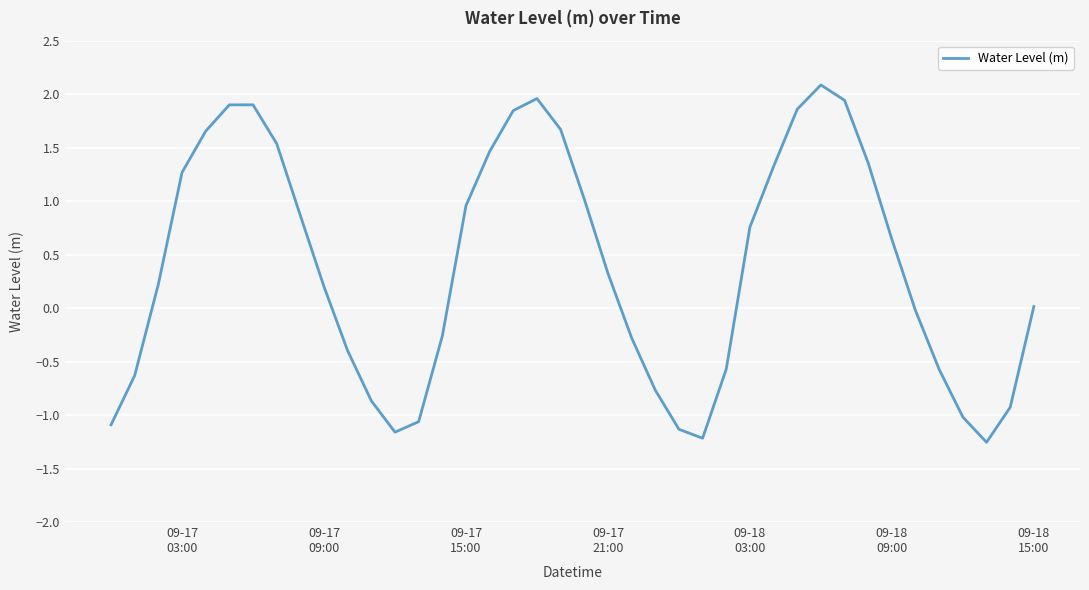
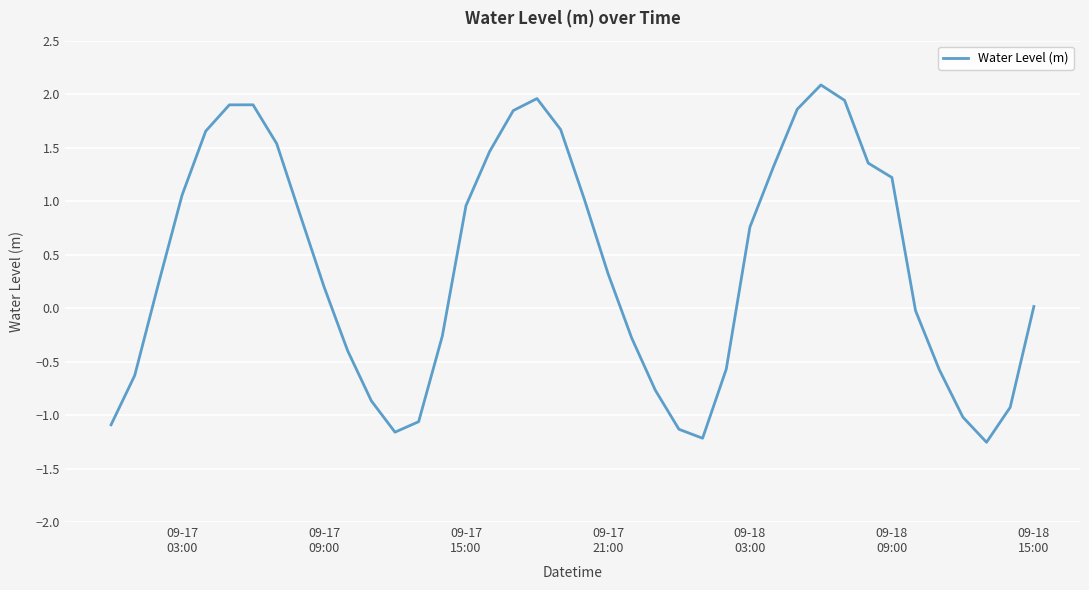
09-17 03:00: 1.27 -> 1.05
09-18 09:00: 0.64 -> 1.22
